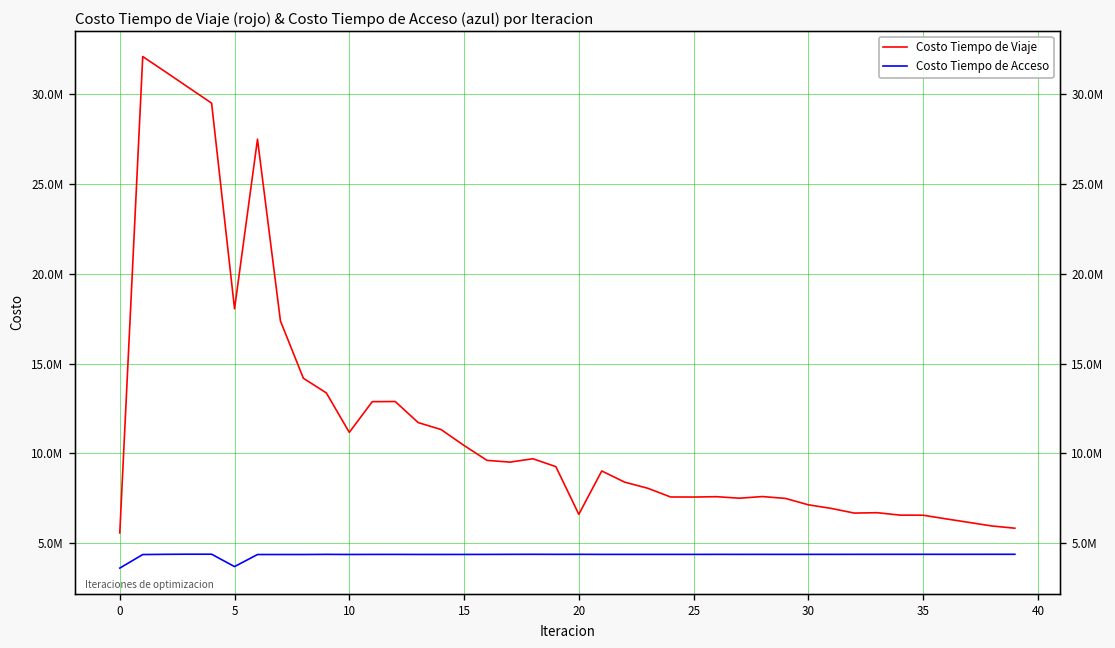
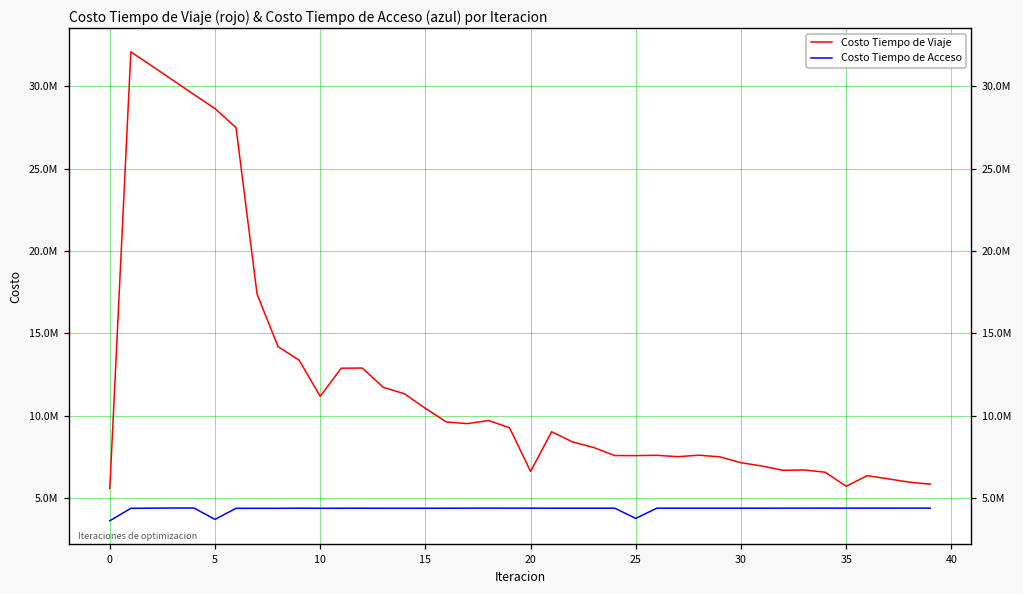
Costo Tiempo de Viaje, 5: 18000000 -> 28600000
Costo Tiempo de Acceso, 25: 4400000 -> 3800000
Costo Tiempo de Viaje, 35: 6600000 -> 5700000
